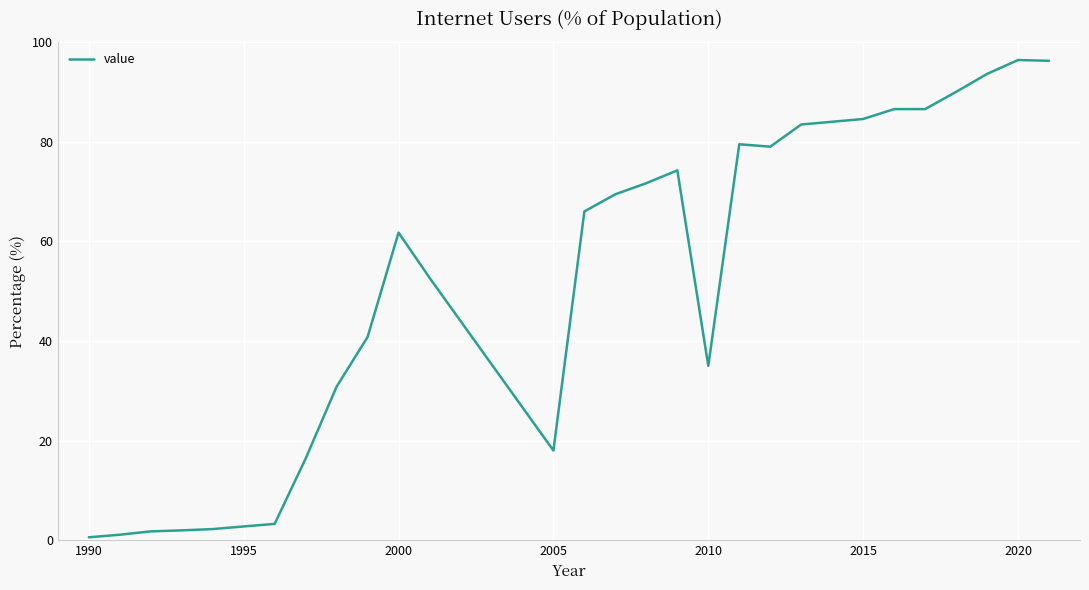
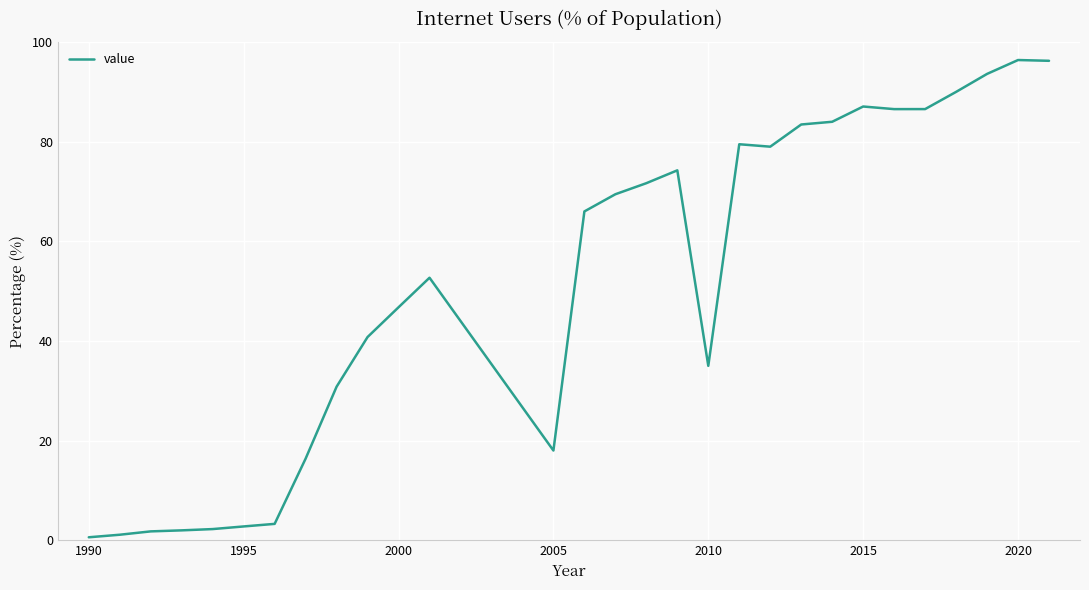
2000: 62 -> 47
2015: 85 -> 87
